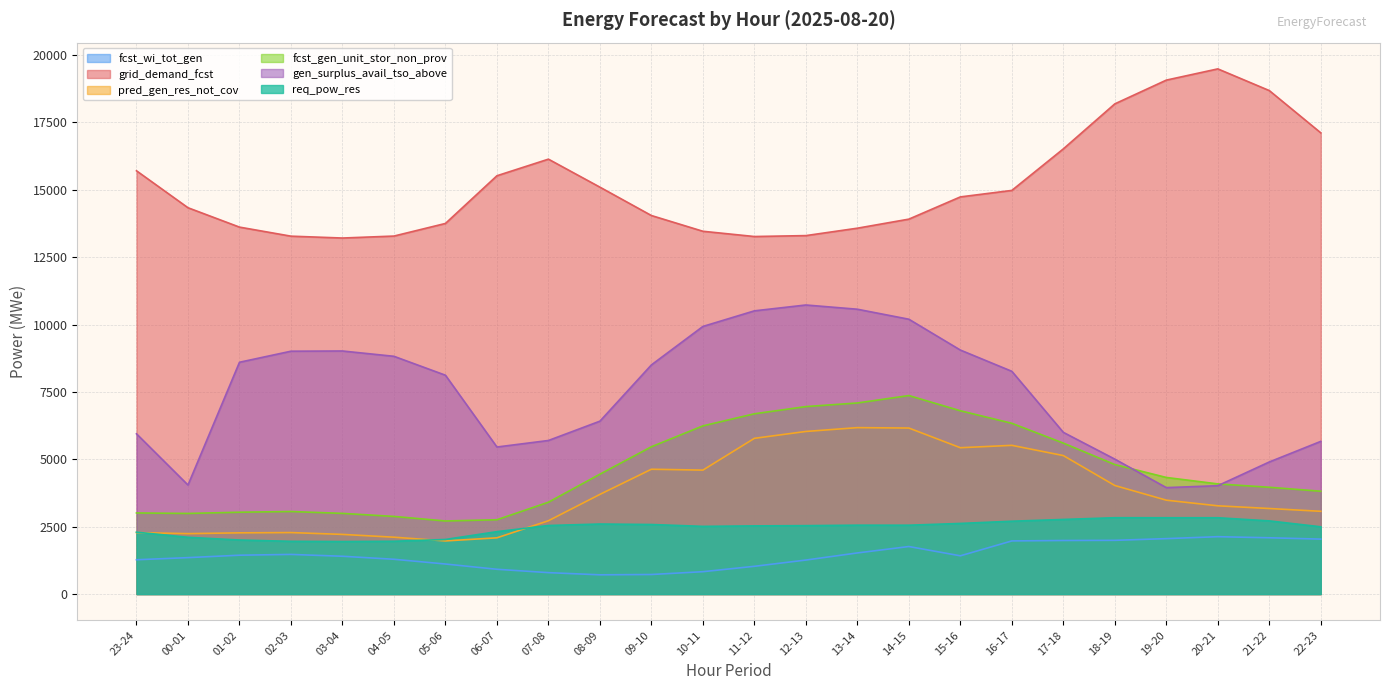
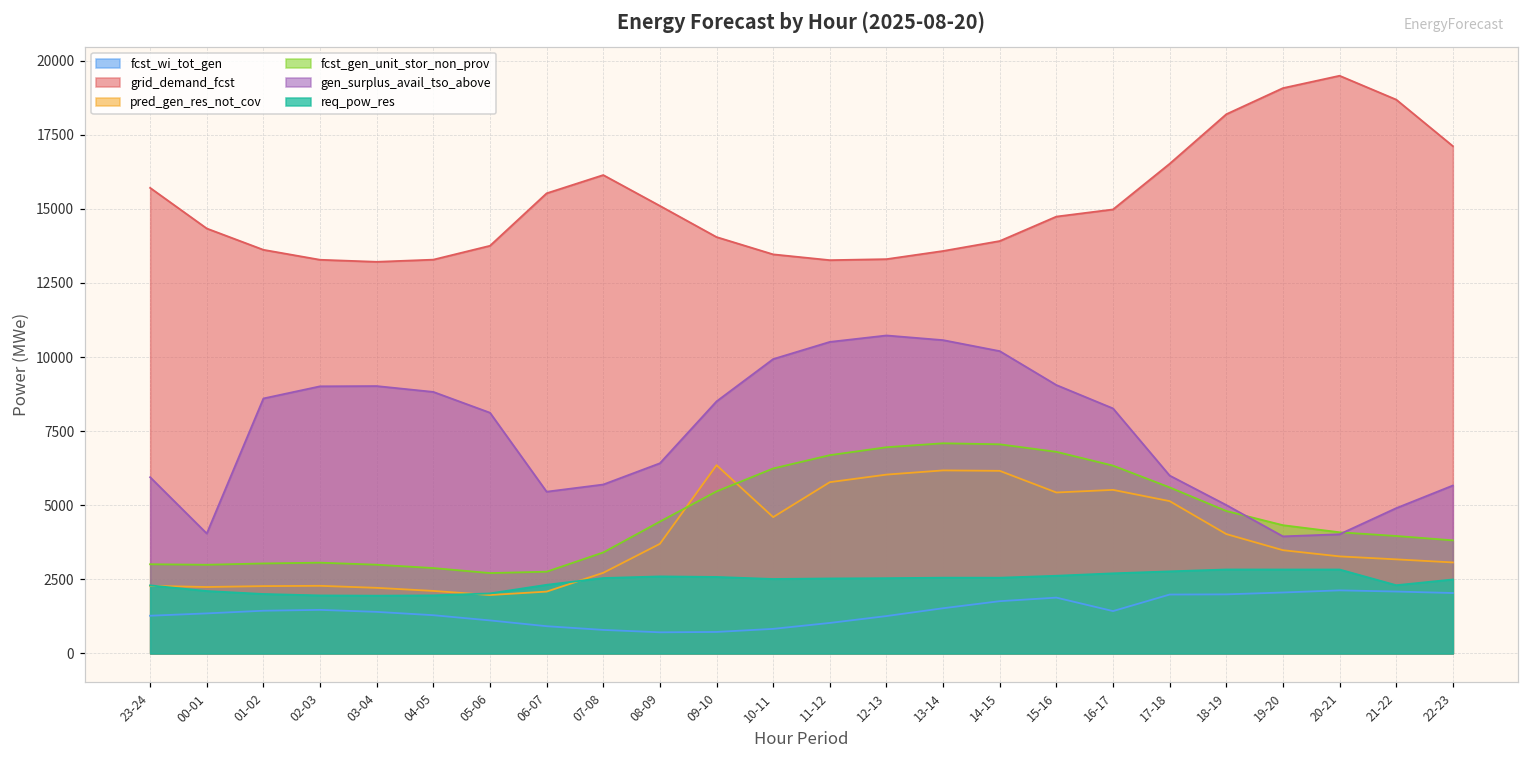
pred_gen_res_not_cov, 09-10: 4600 -> 6400
fcst_gen_unit_stor_non_prov, 14-15: 7400 -> 7100
fcst_wi_tot_gen, 15-16: 1400 -> 1900
fcst_wi_tot_gen, 16-17: 2000 -> 1400
req_pow_res, 21-22: 2700 -> 2300
